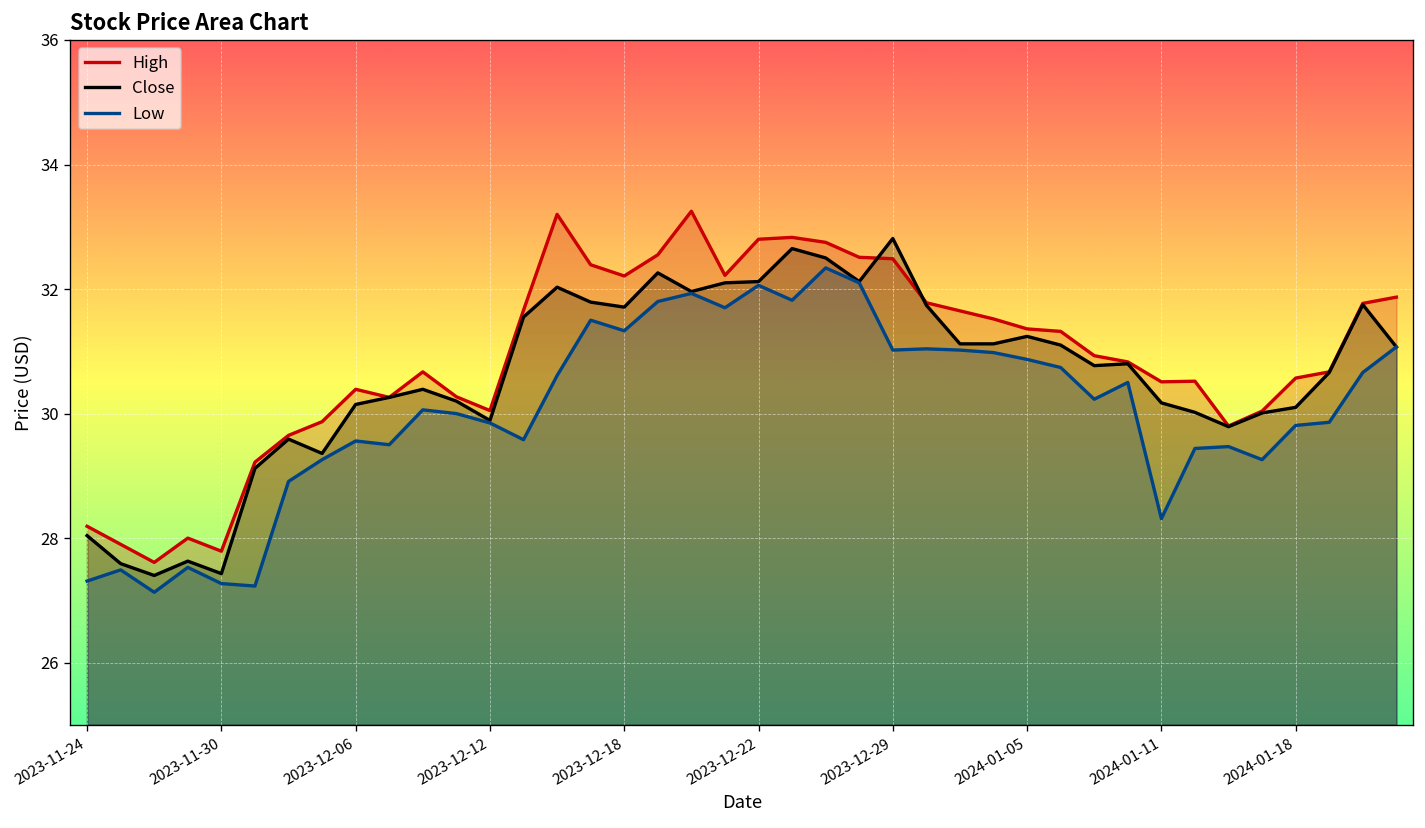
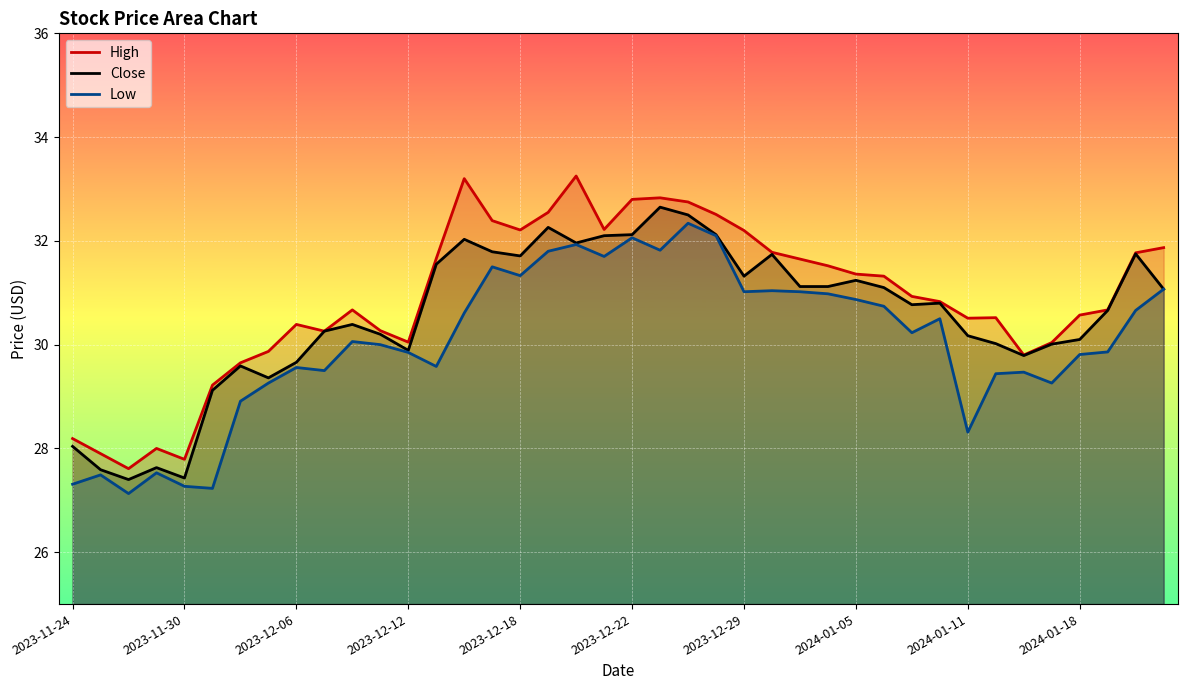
Close, 2023-12-06: 30.1 -> 29.7
High, 2023-12-29: 32.5 -> 32.2
Close, 2023-12-29: 32.8 -> 31.3
